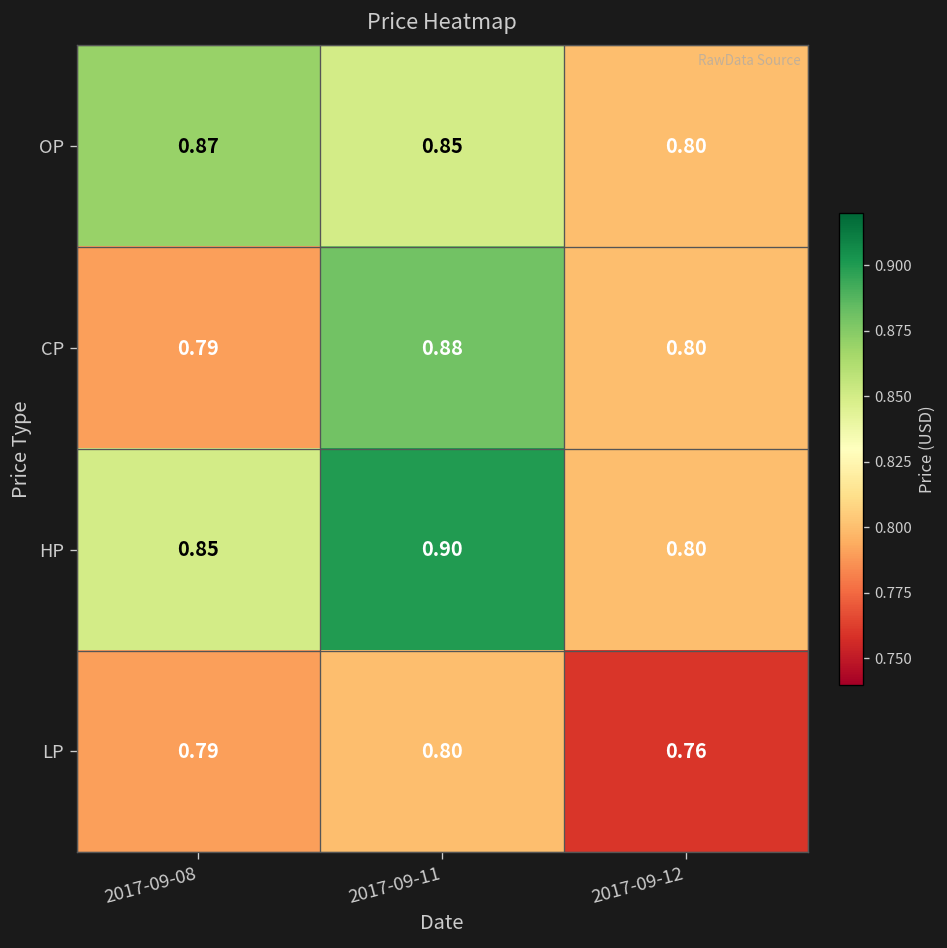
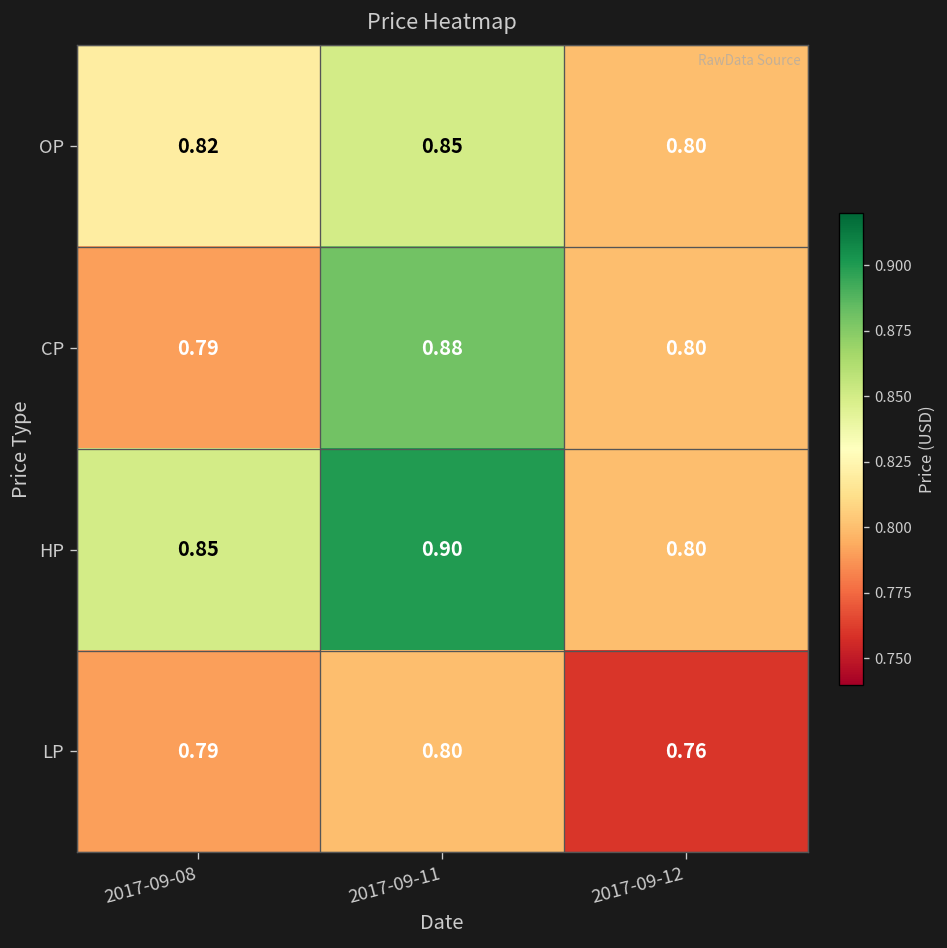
OP, 2017-09-08: 0.87 -> 0.82
